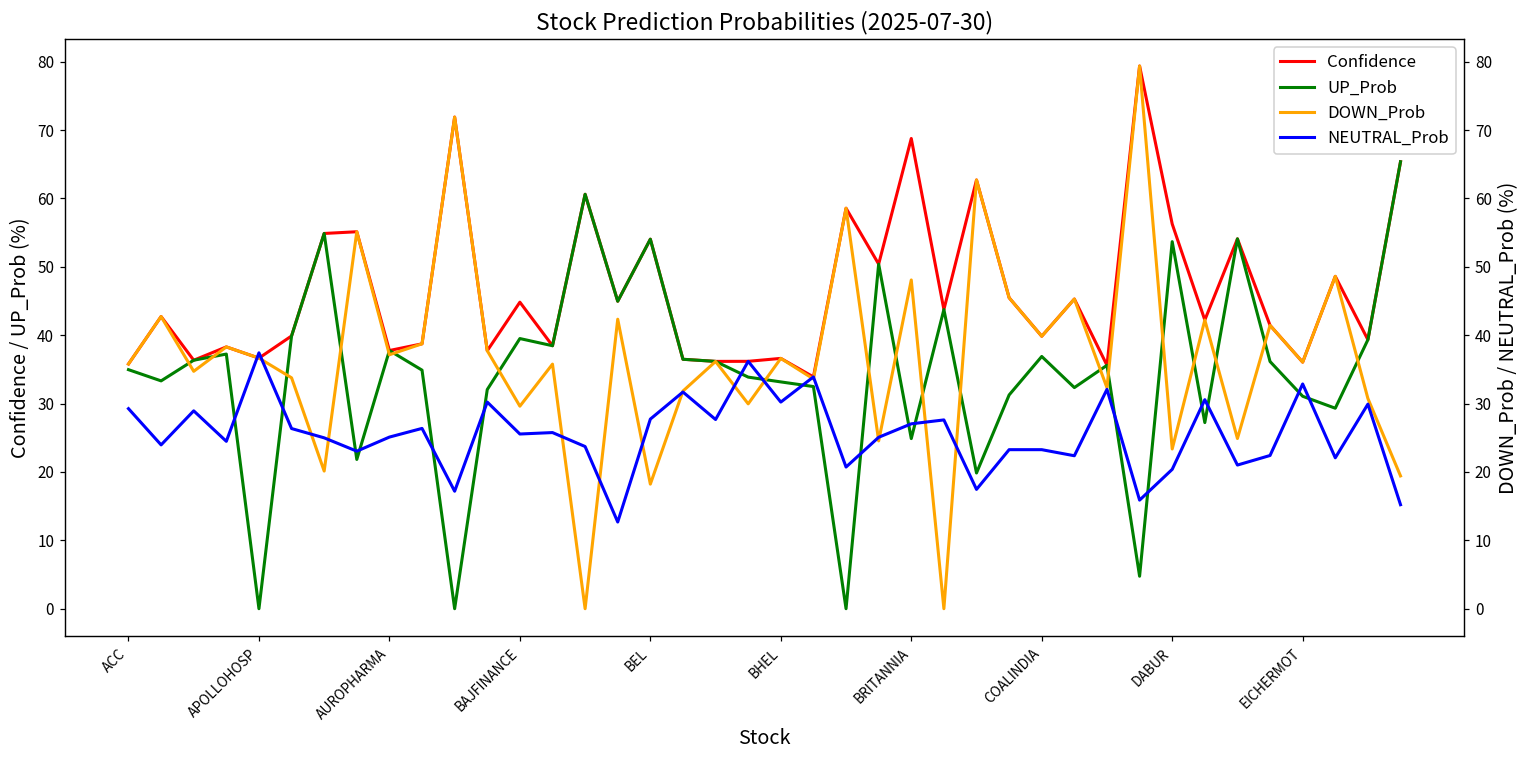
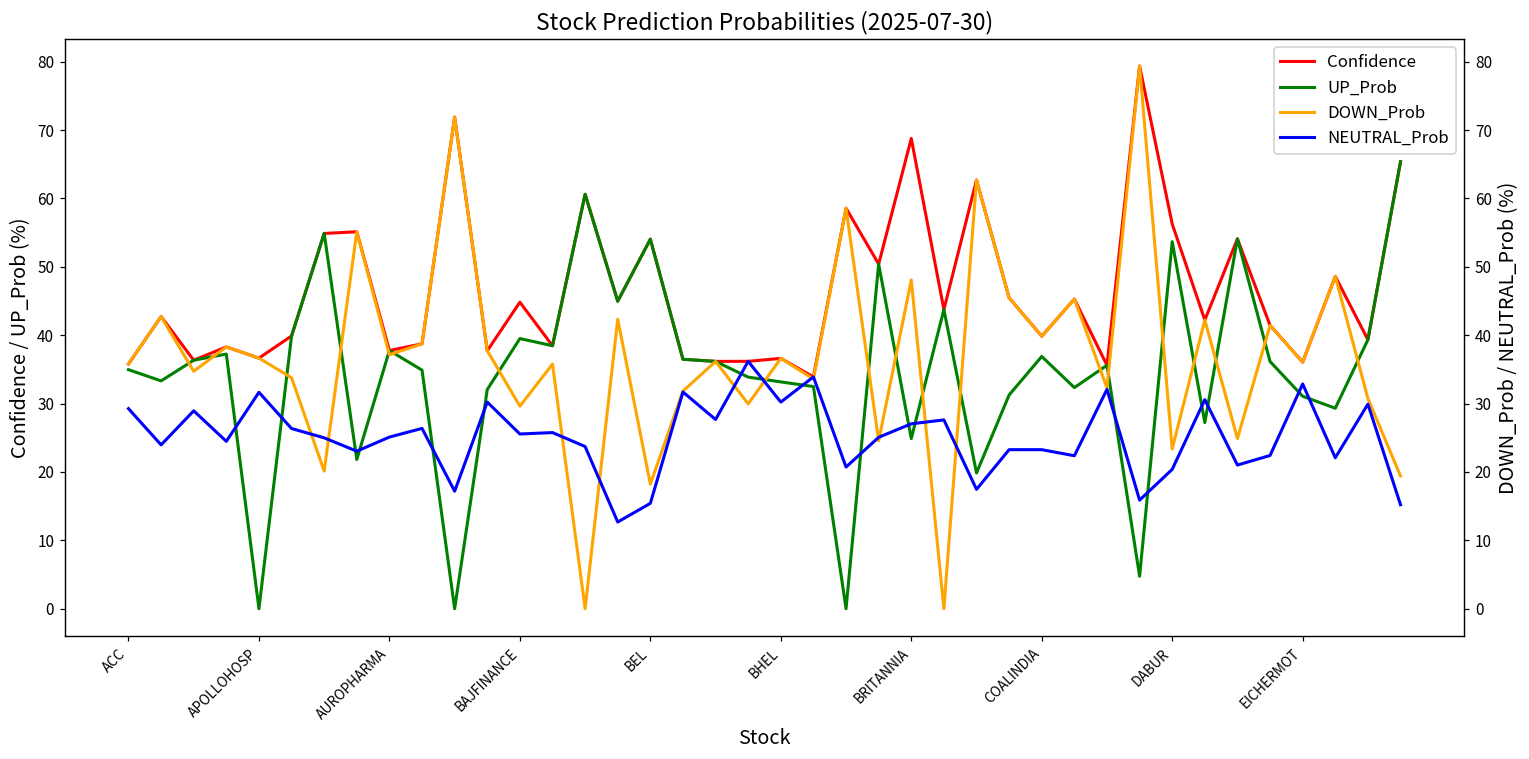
NEUTRAL_Prob, APOLLOHOSP: 37 -> 32
NEUTRAL_Prob, BEL: 28 -> 15
